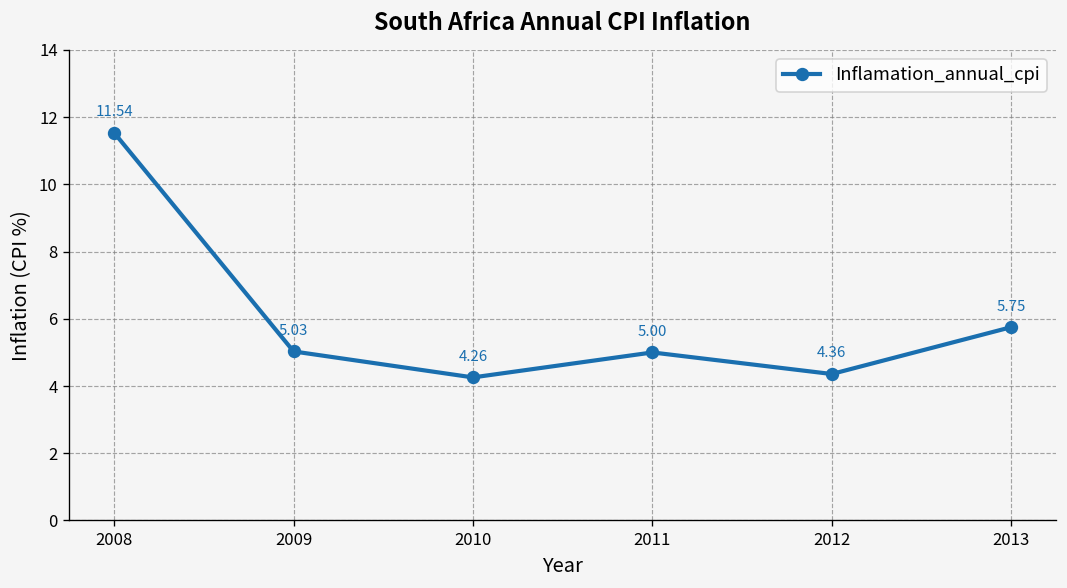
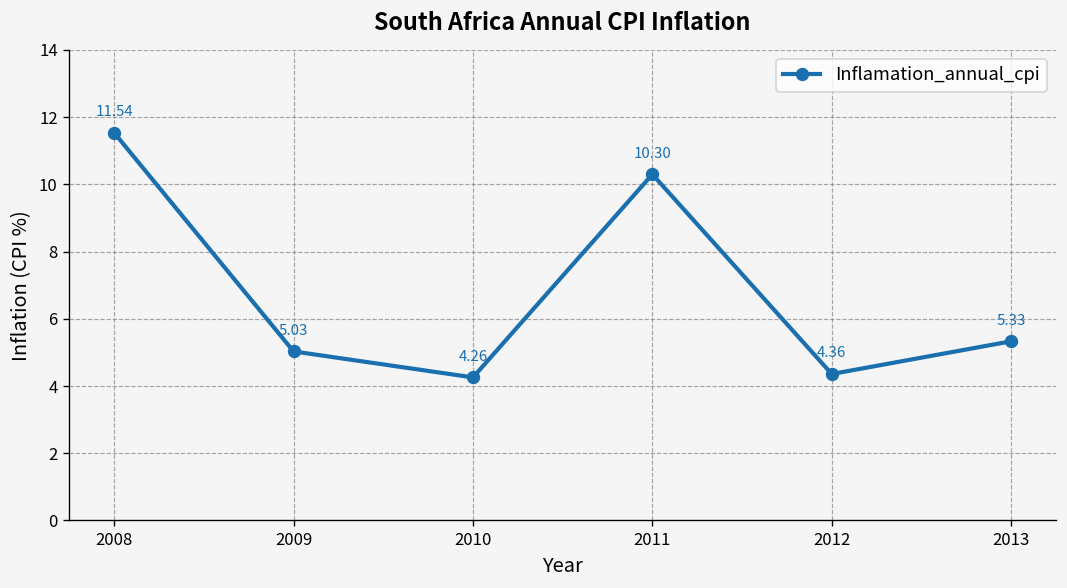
2011: 5.00 -> 10.30
2013: 5.75 -> 5.33
